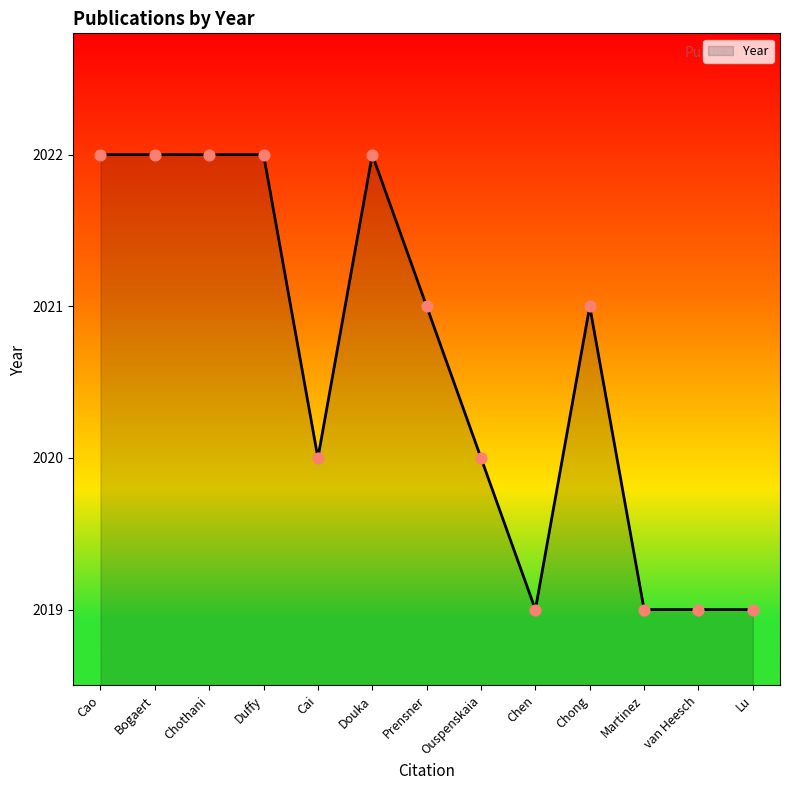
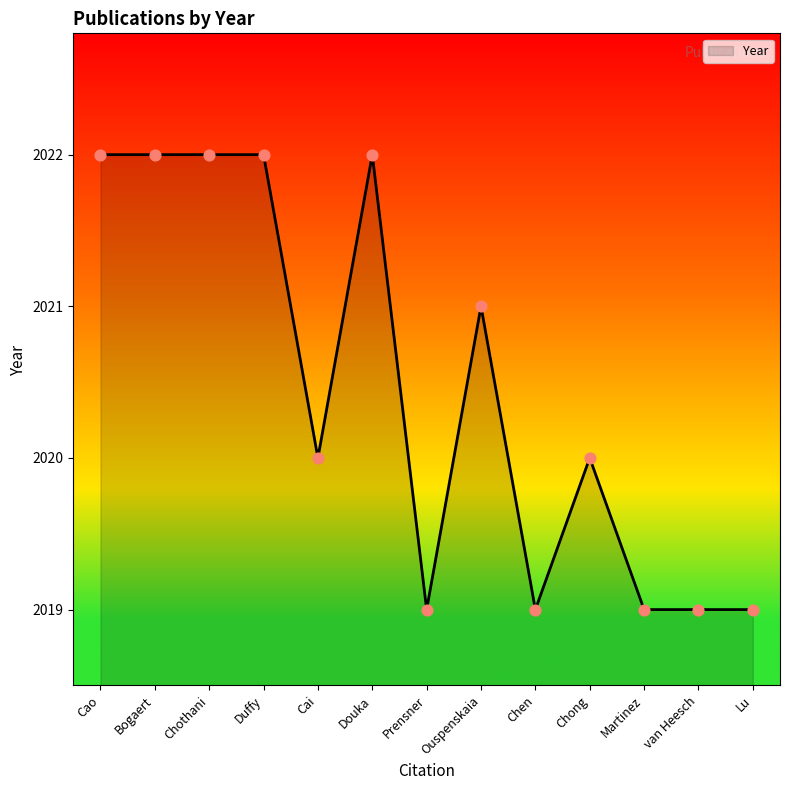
Prensner: 2021 -> 2019
Ouspenskaia: 2020 -> 2021
Chong: 2021 -> 2020
